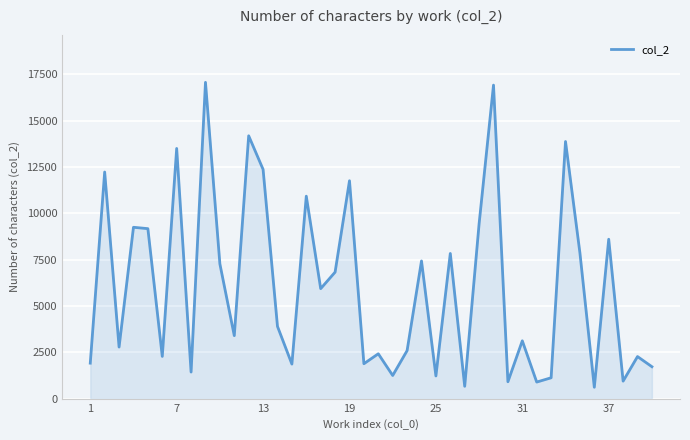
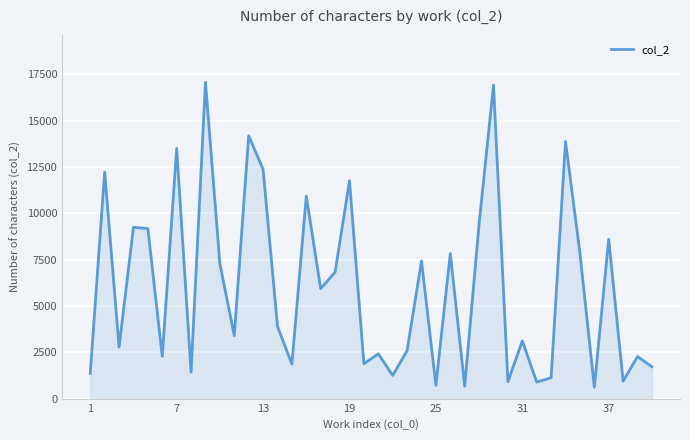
1: 1900 -> 1400
25: 1200 -> 700
